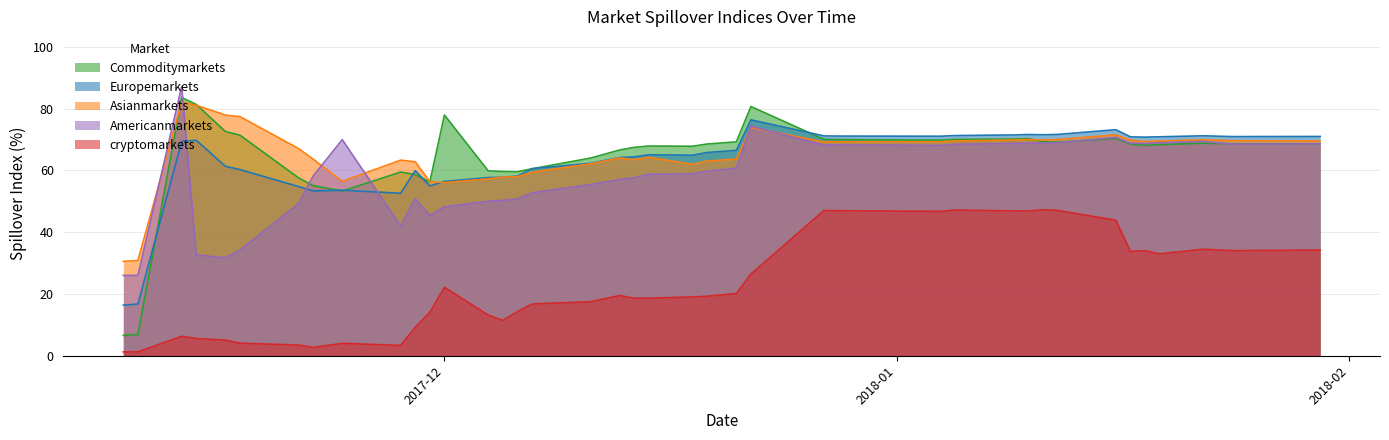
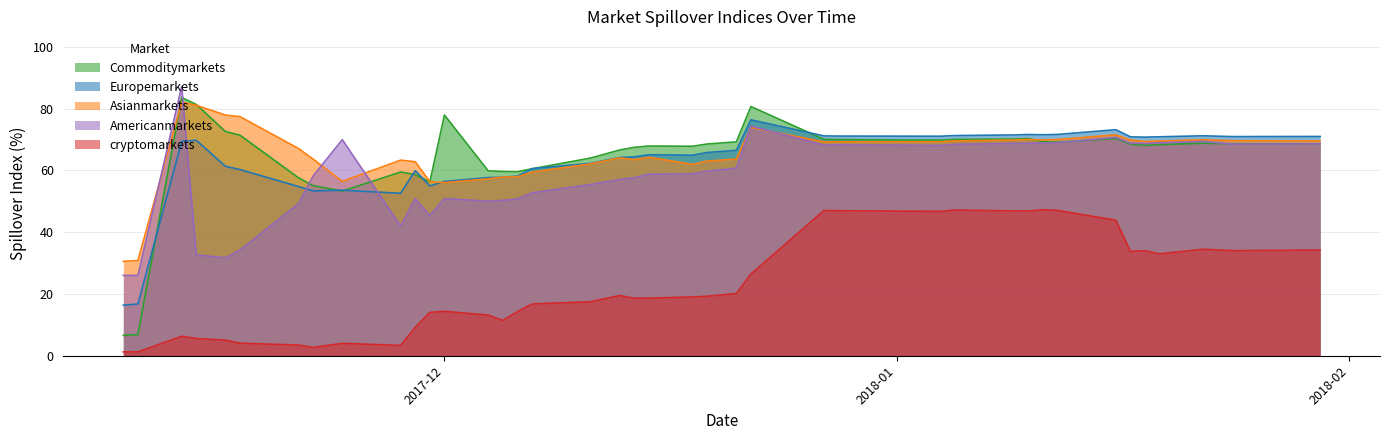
Americanmarkets, 2017-12: 48 -> 51
cryptomarkets, 2017-12: 22 -> 14
